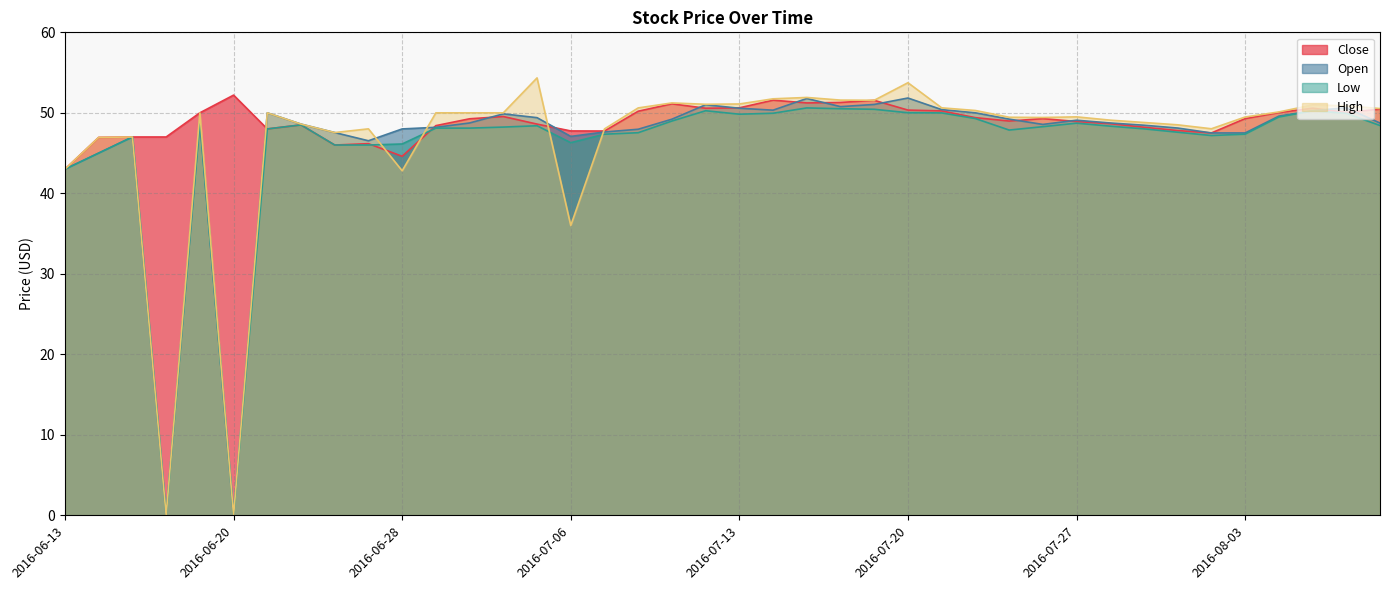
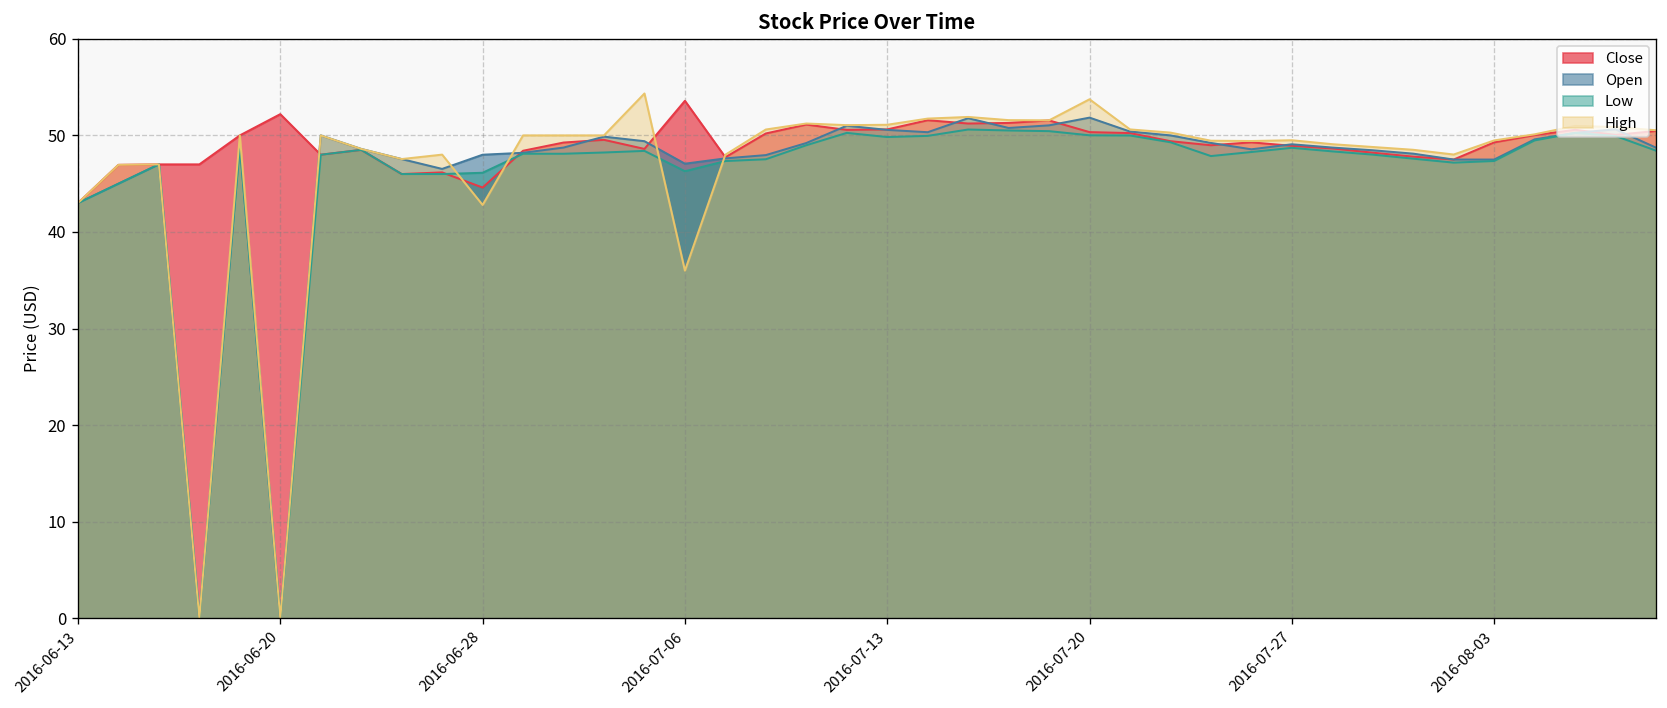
Close, 2016-07-06: 48 -> 54
